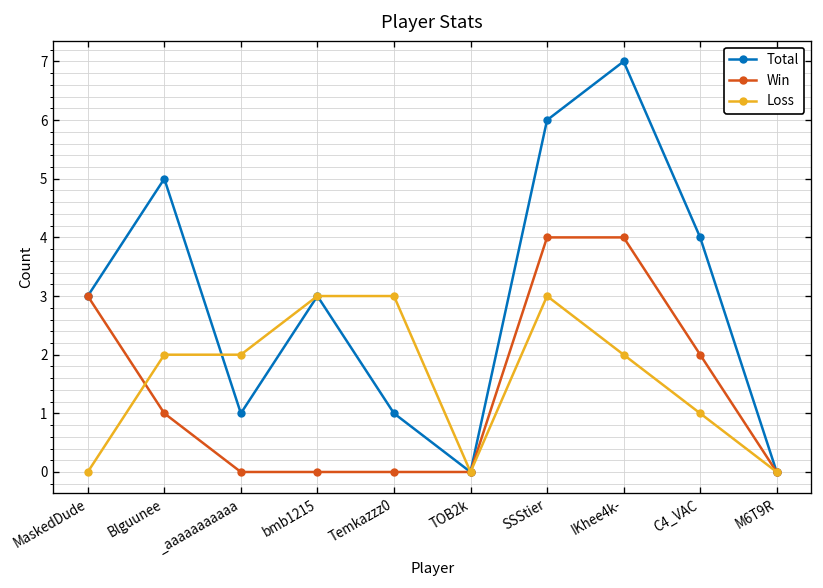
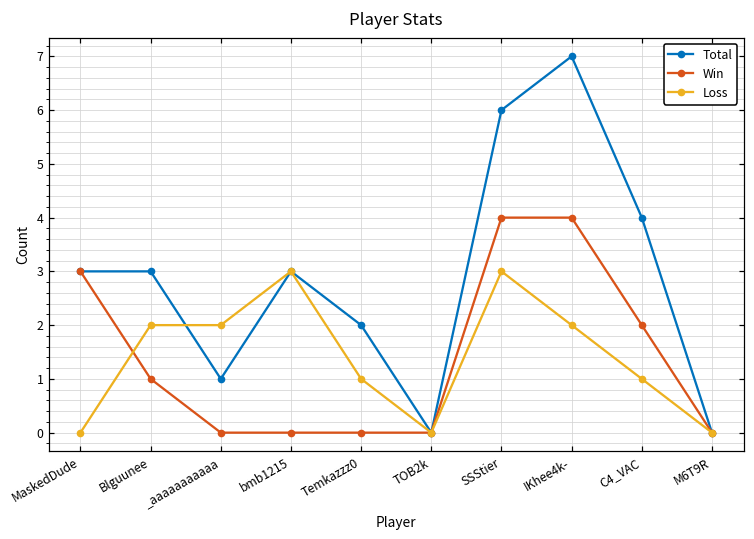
Total, Blguunee: 5 -> 3
Total, Temkazzz0: 1 -> 2
Loss, Temkazzz0: 3 -> 1
